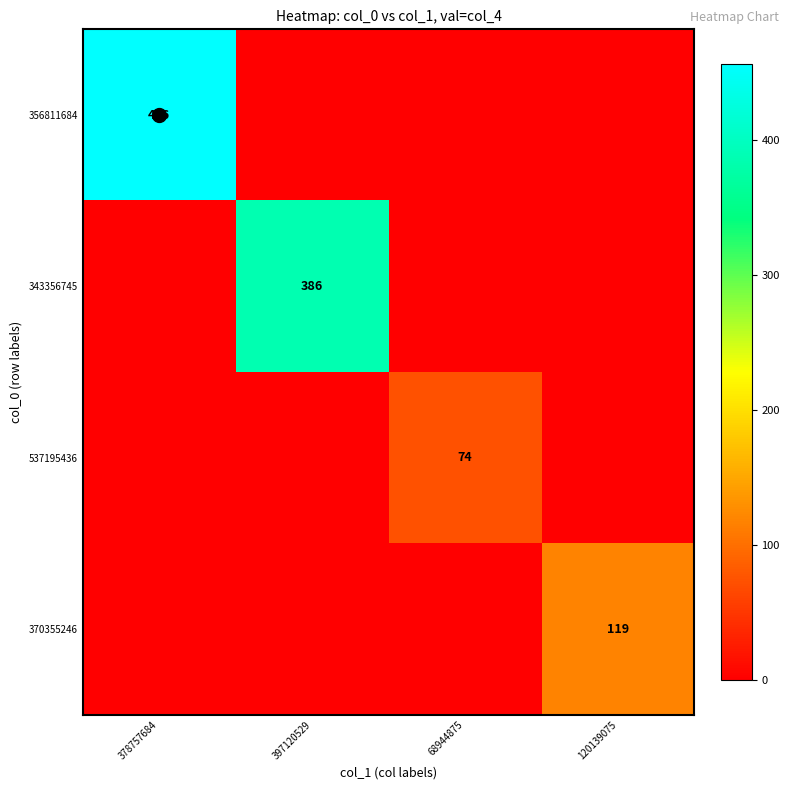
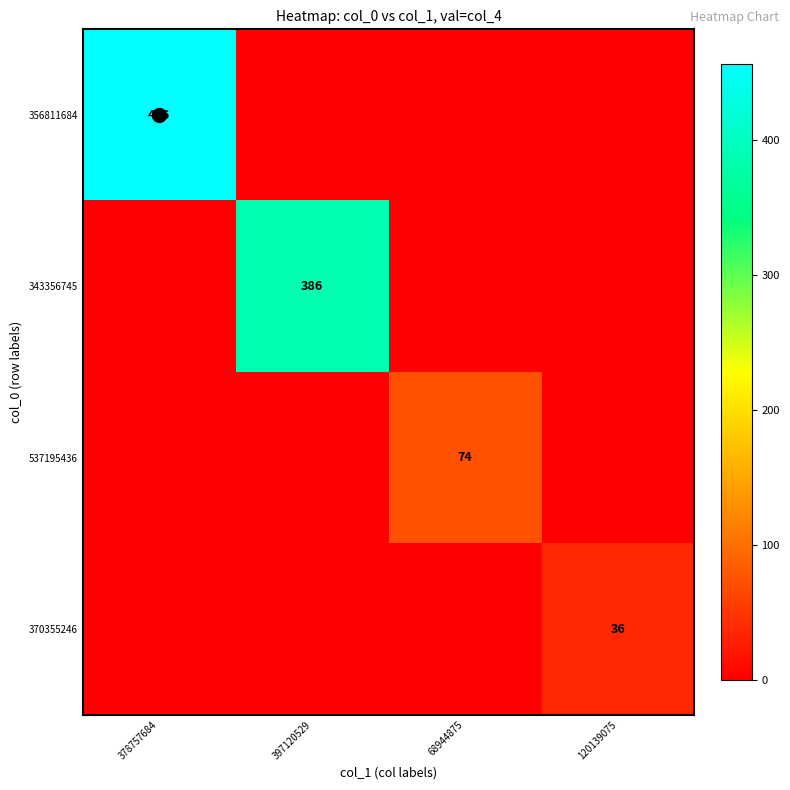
370355246, 120139075: 119 -> 36
